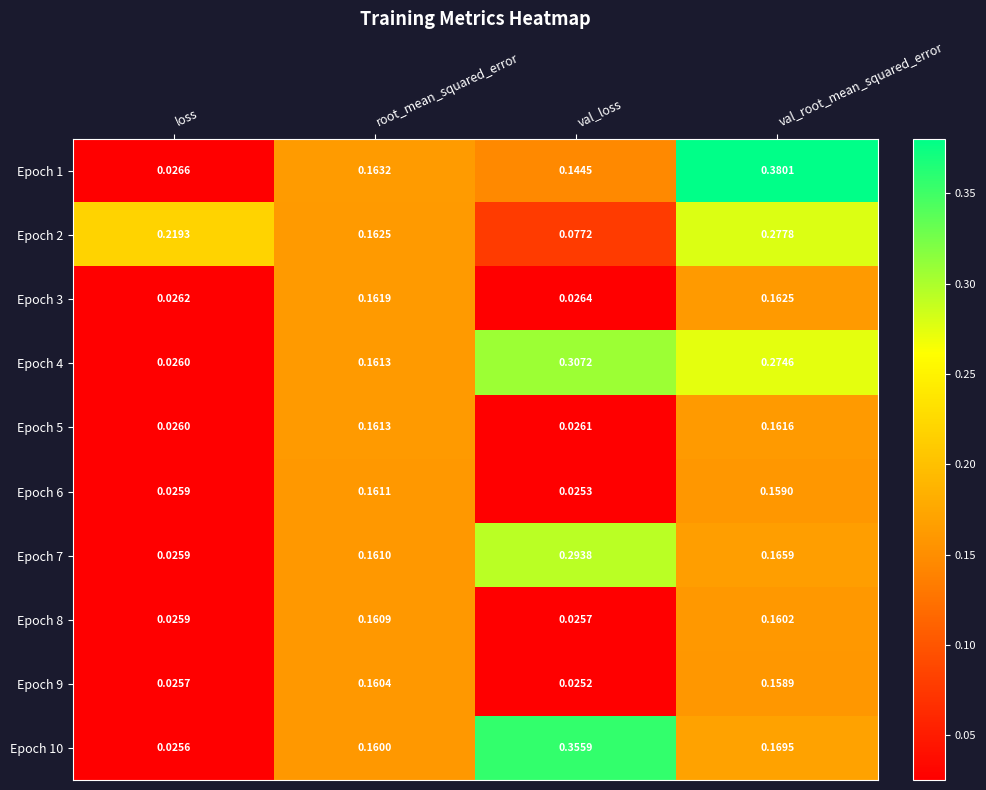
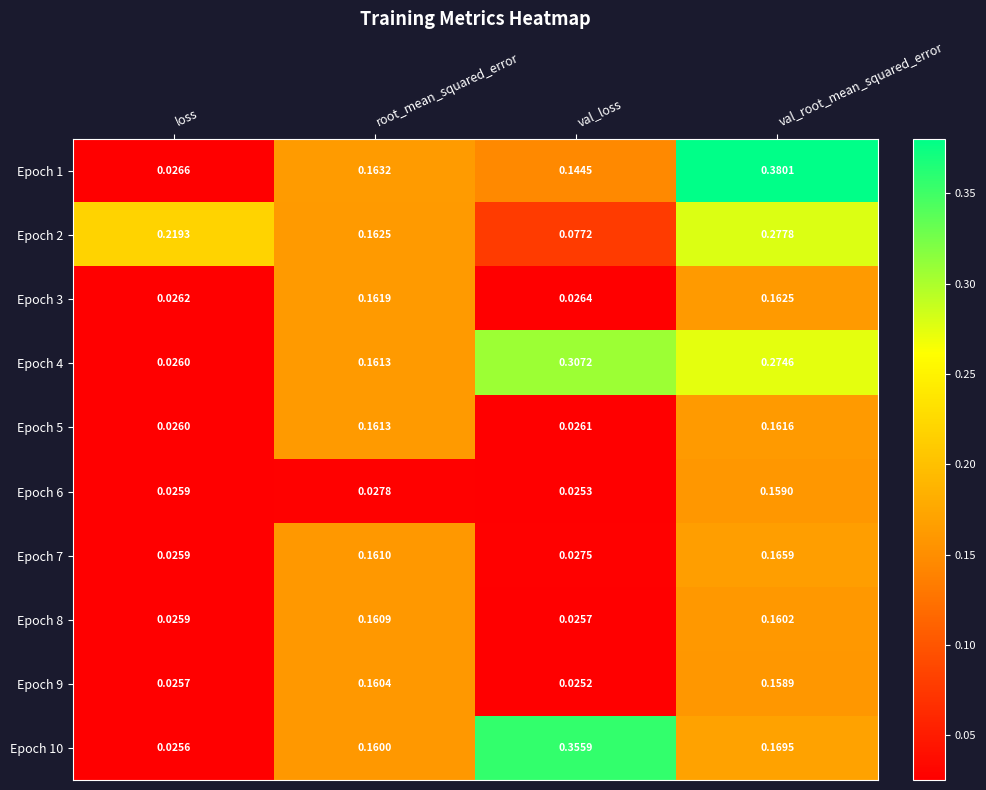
Epoch 6, root_mean_squared_error: 0.1611 -> 0.0278
Epoch 7, val_loss: 0.2938 -> 0.0275
